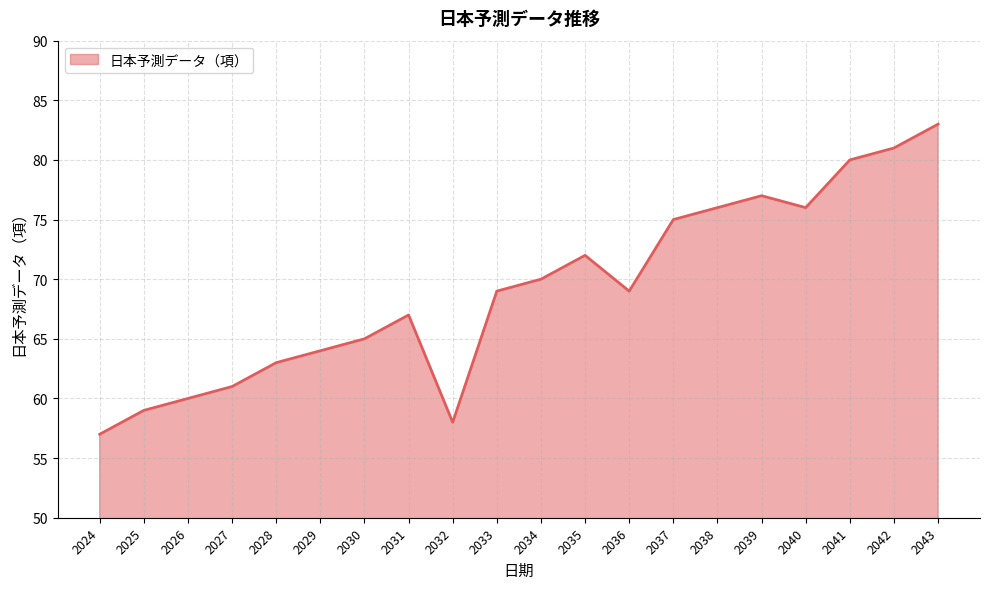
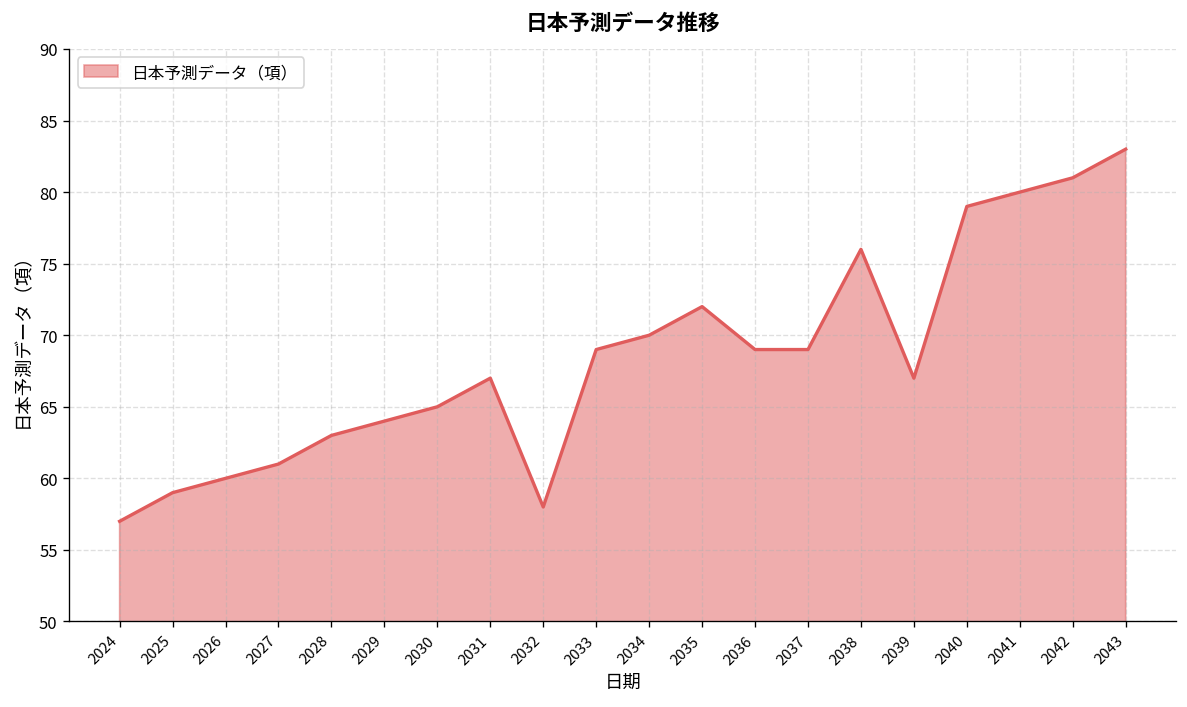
2037: 75 -> 69
2039: 77 -> 67
2040: 76 -> 79
